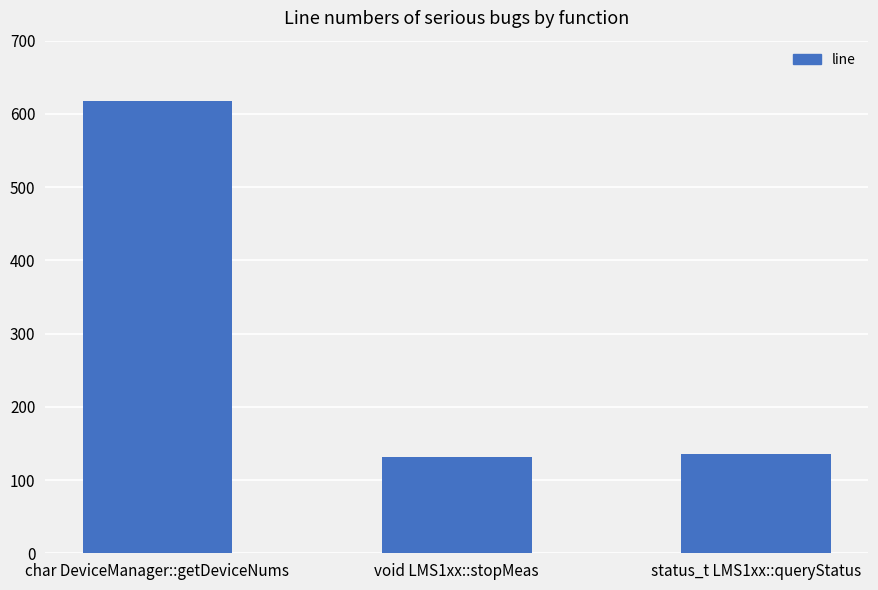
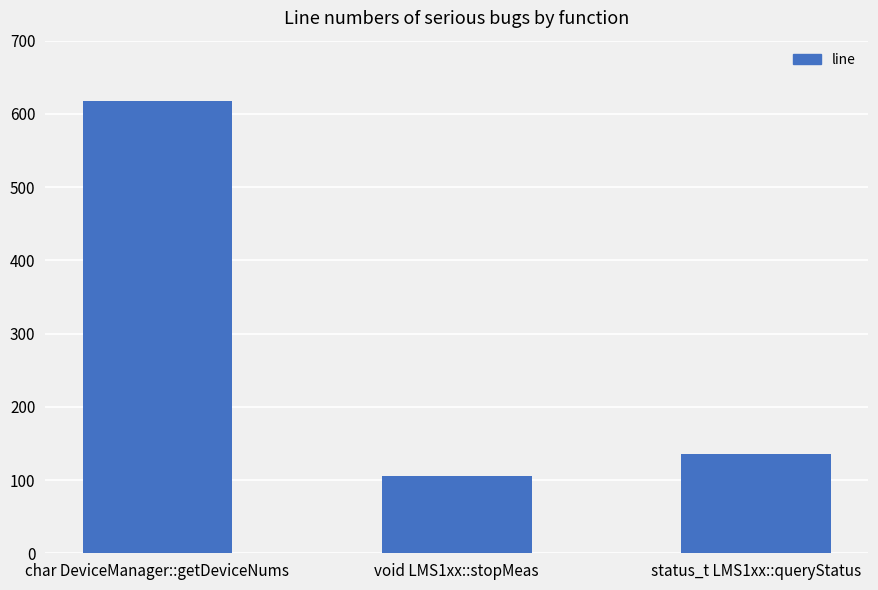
void LMS1xx::stopMeas: 130 -> 110
